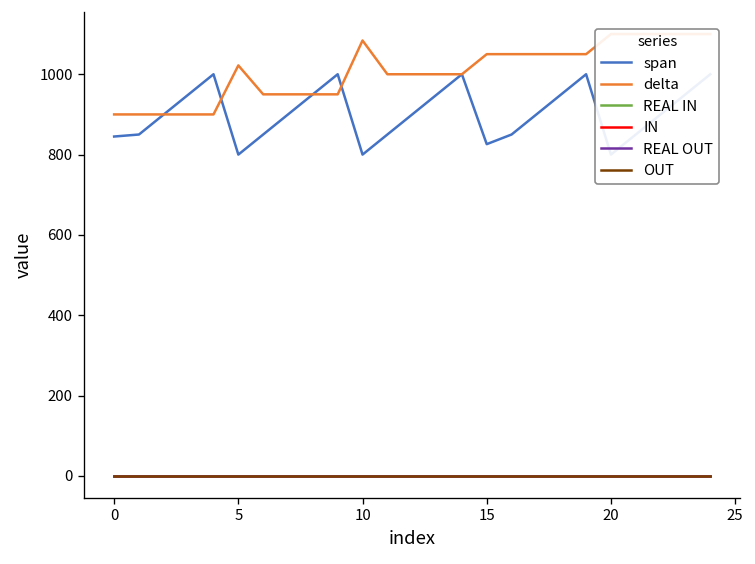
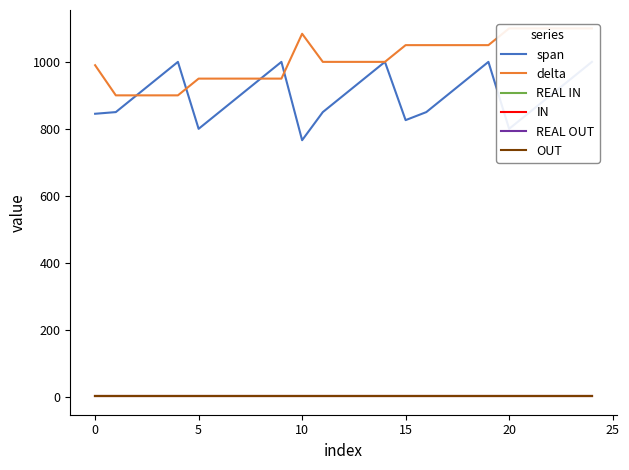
delta, 0: 900 -> 990
delta, 5: 1020 -> 950
span, 10: 800 -> 770
